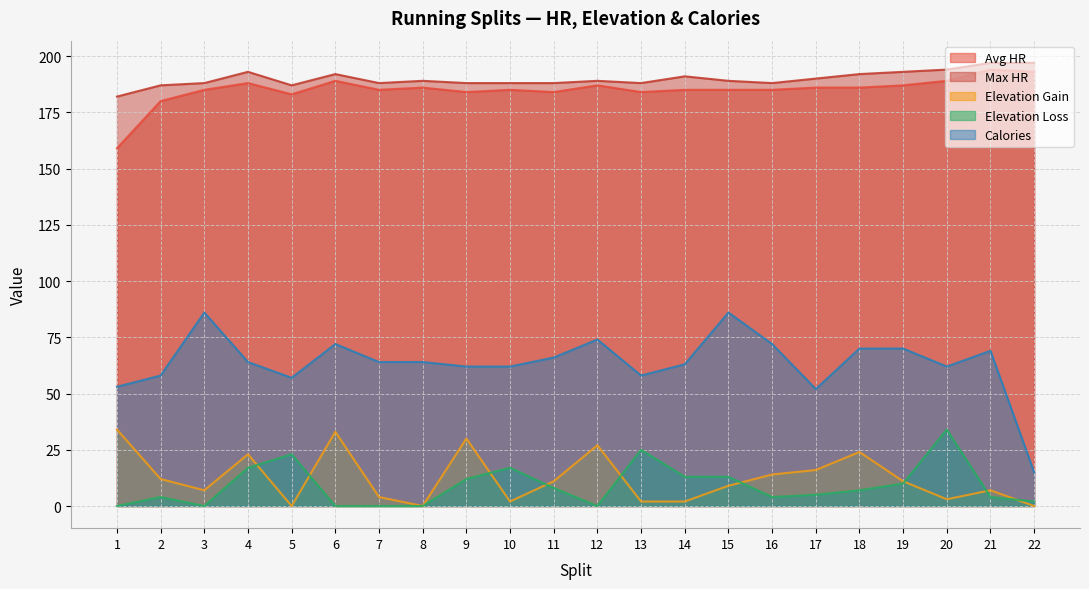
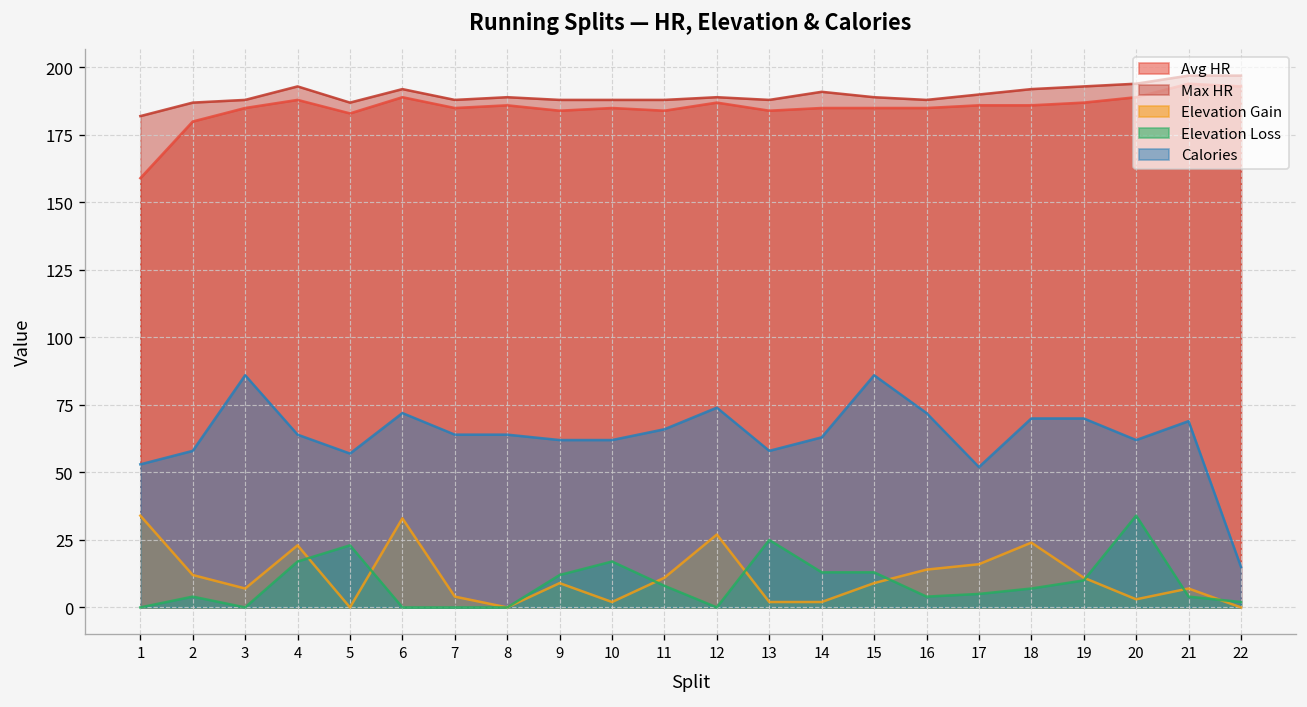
Elevation Gain, 9: 30 -> 9
